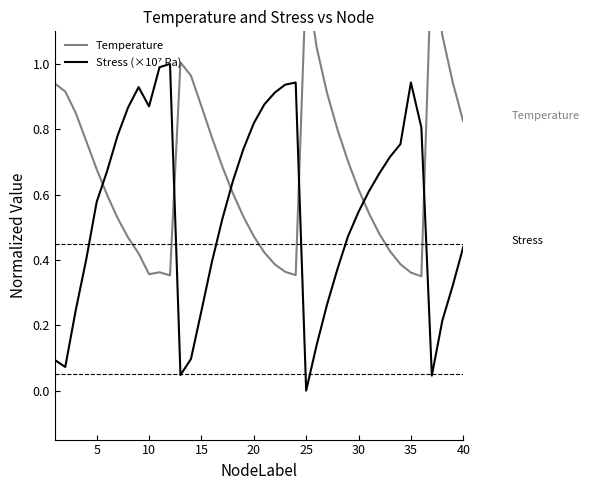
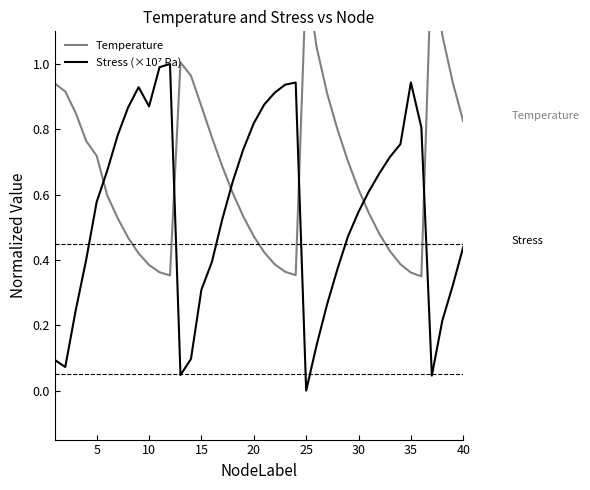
Temperature, 5: 0.68 -> 0.72
Temperature, 10: 0.36 -> 0.38
Stress (×10⁷ Pa), 15: 0.24 -> 0.31
